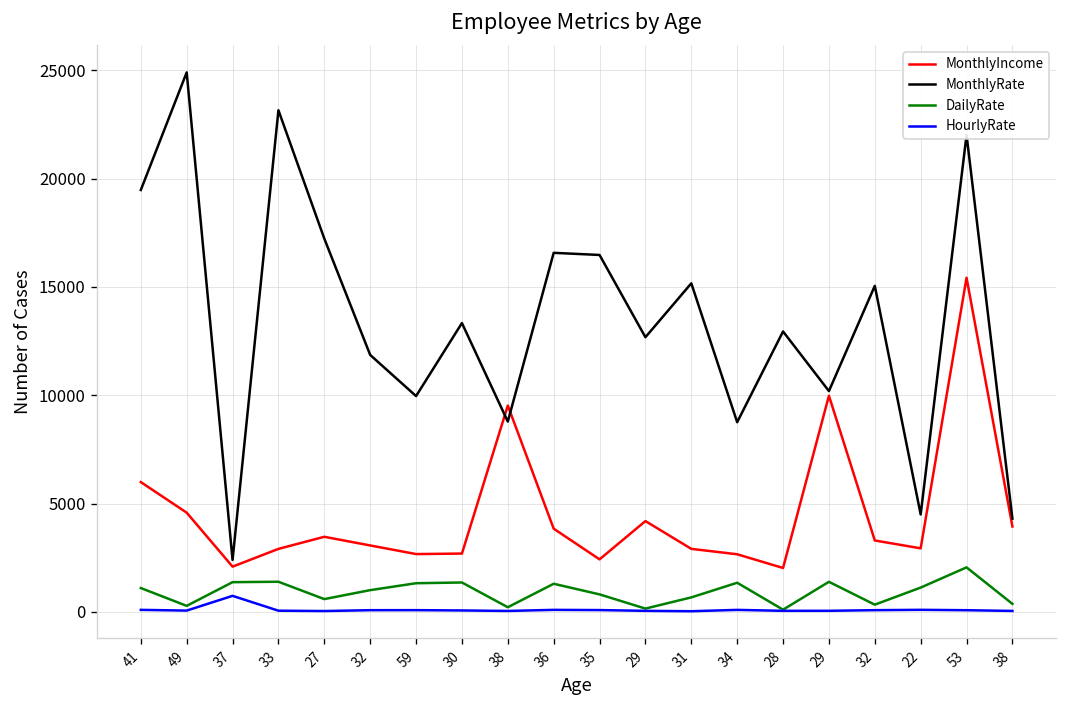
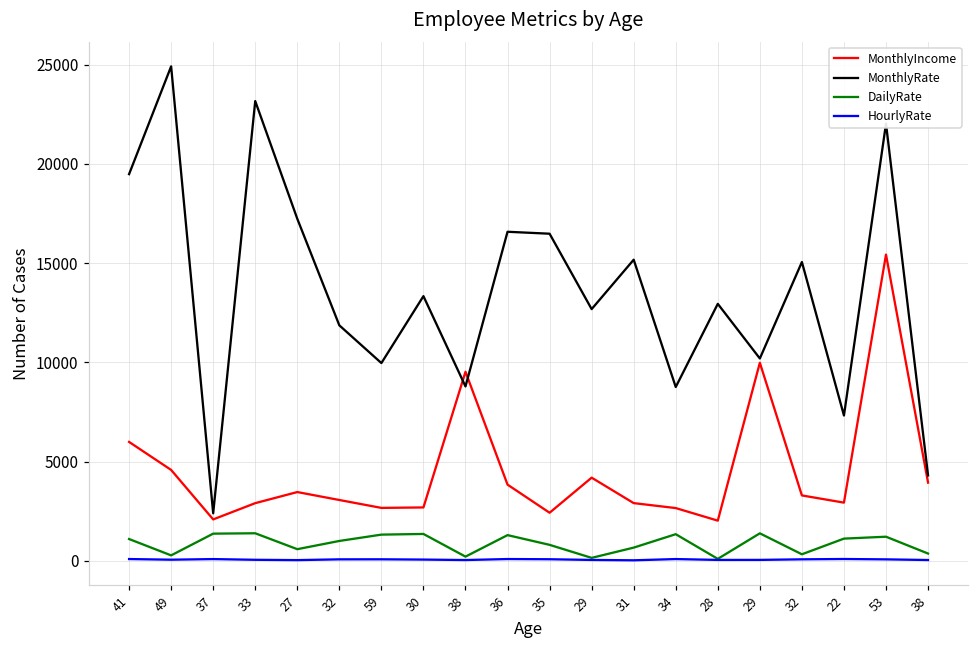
HourlyRate, 37: 700 -> 100
MonthlyRate, 22: 4500 -> 7300
DailyRate, 53: 2100 -> 1200
